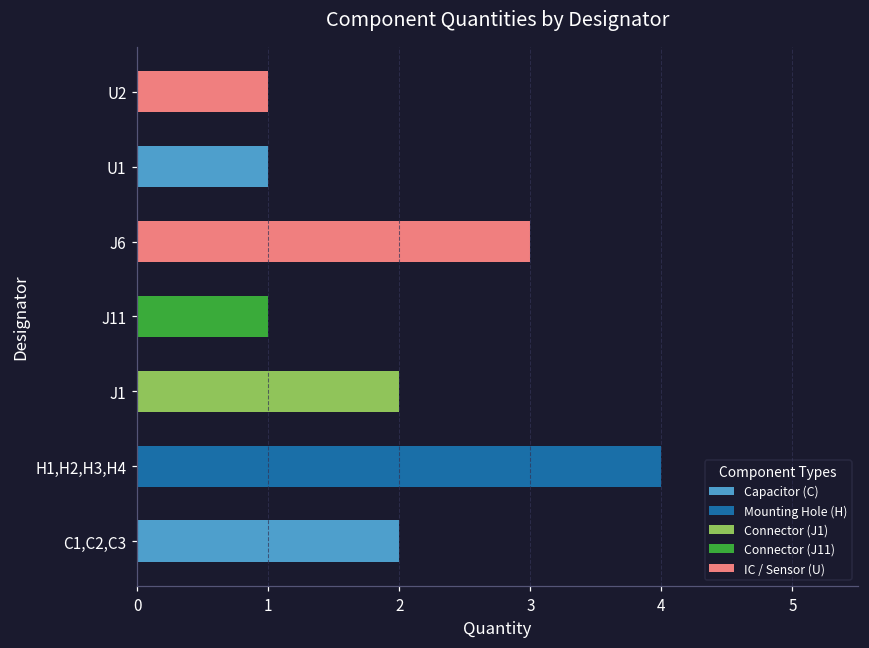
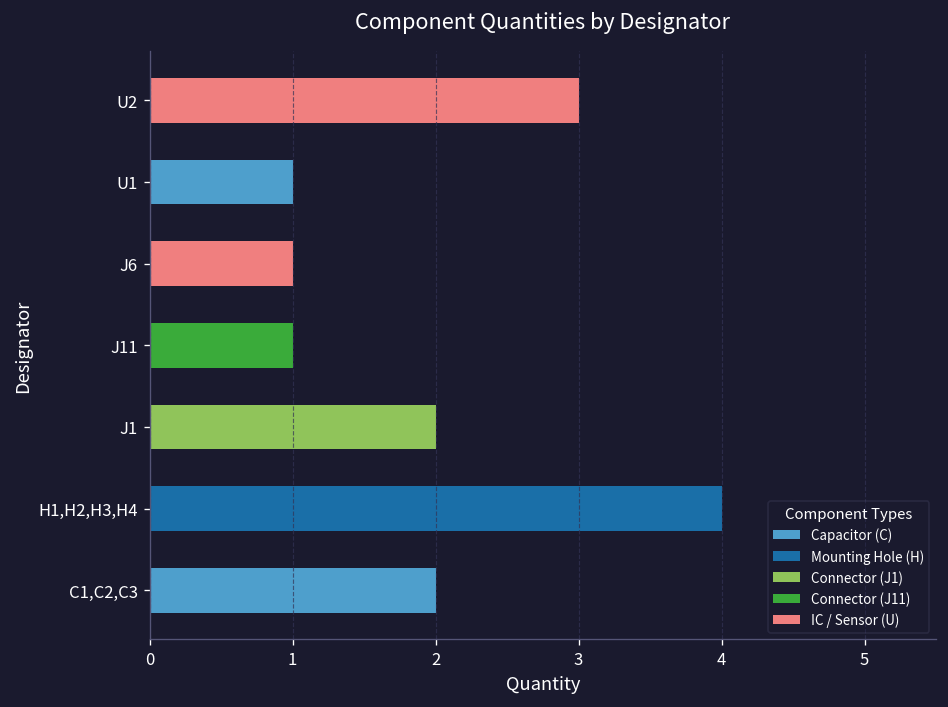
U2: 1 -> 3
J6: 3 -> 1
